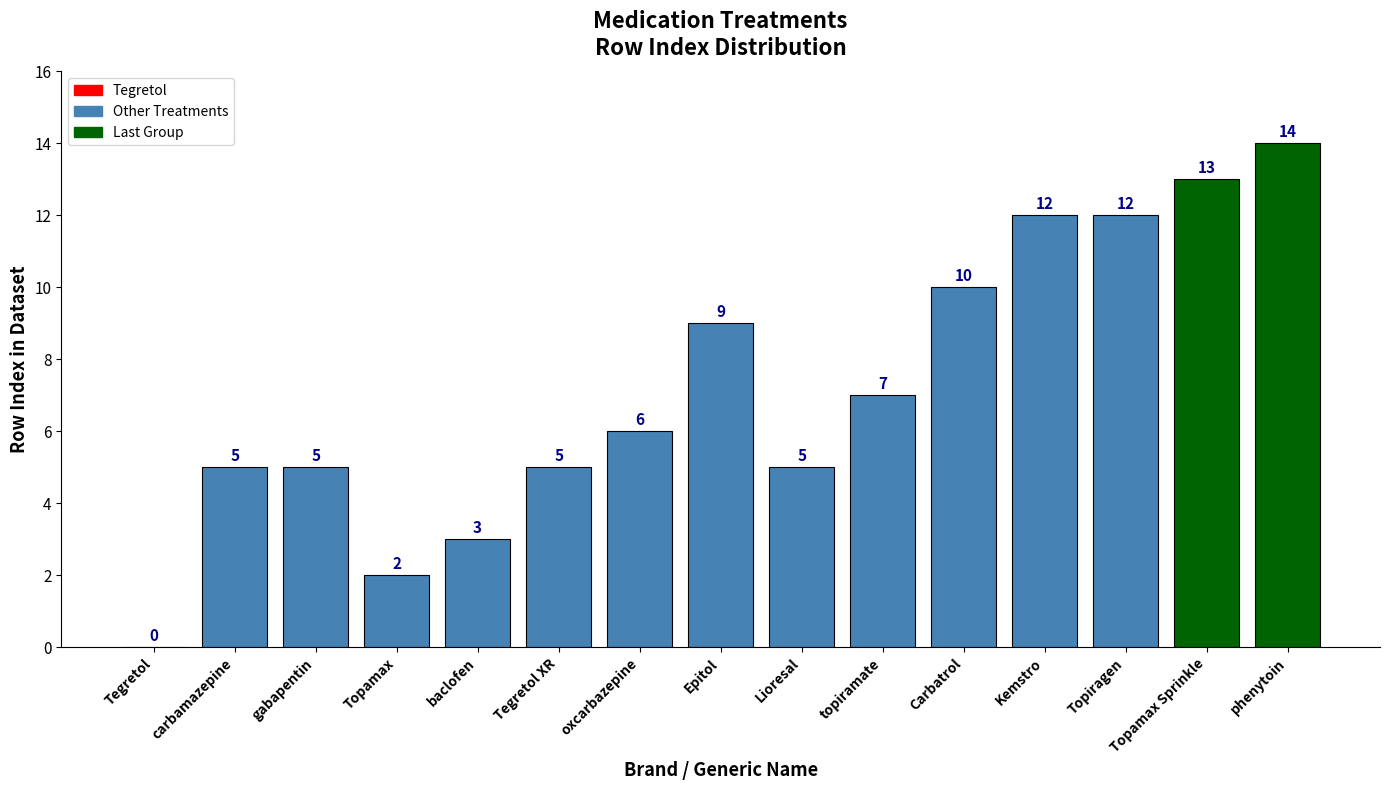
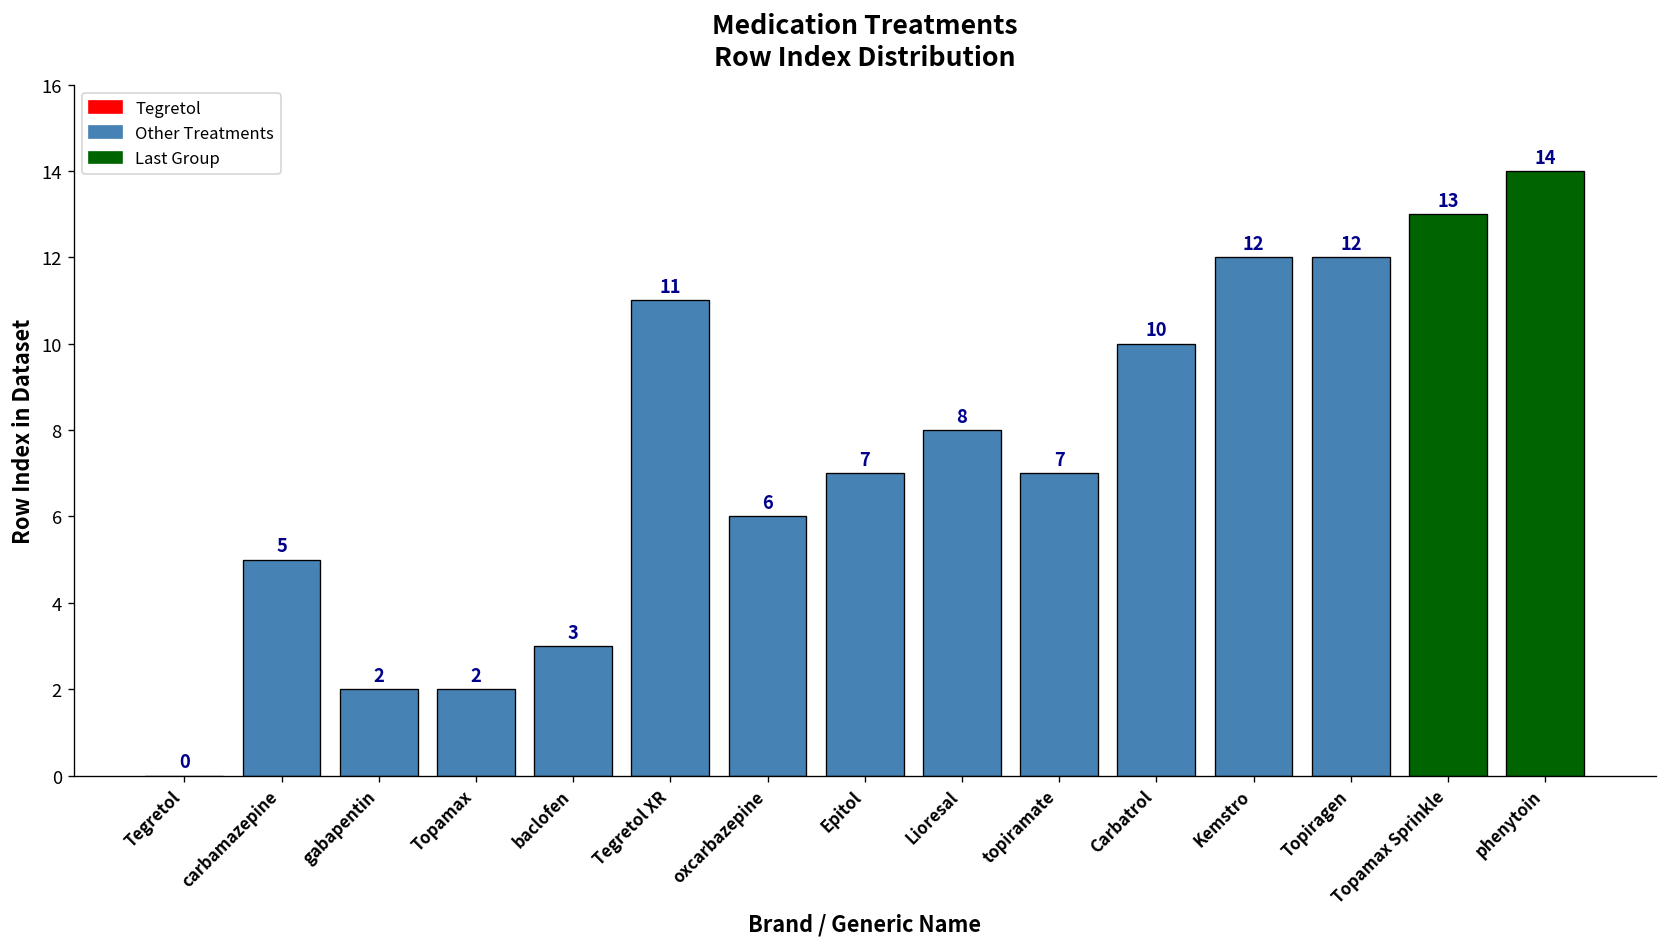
gabapentin: 5 -> 2
Tegretol XR: 5 -> 11
Epitol: 9 -> 7
Lioresal: 5 -> 8
